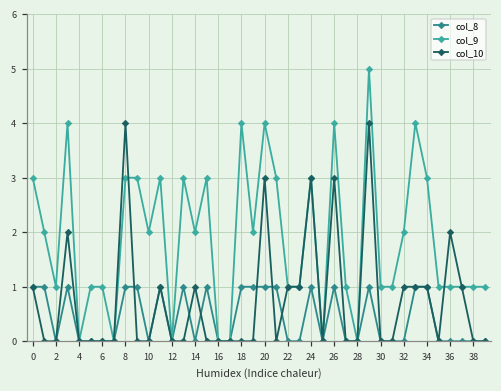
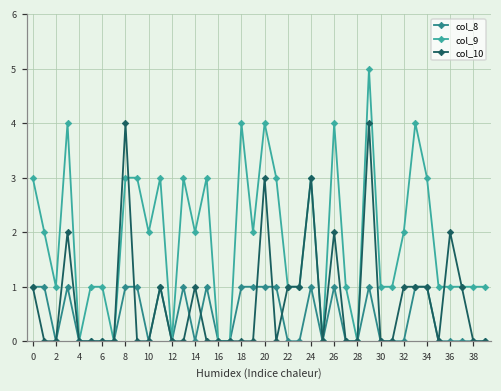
col_10, 26: 3 -> 2
